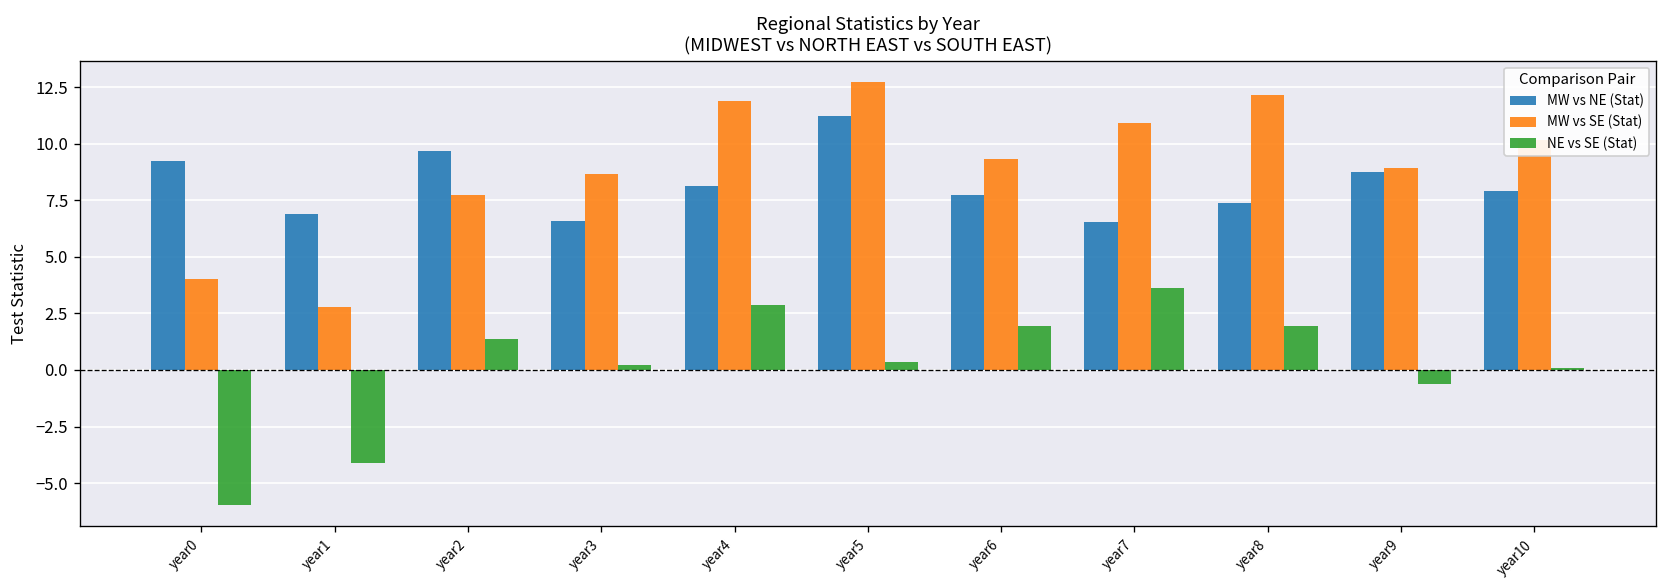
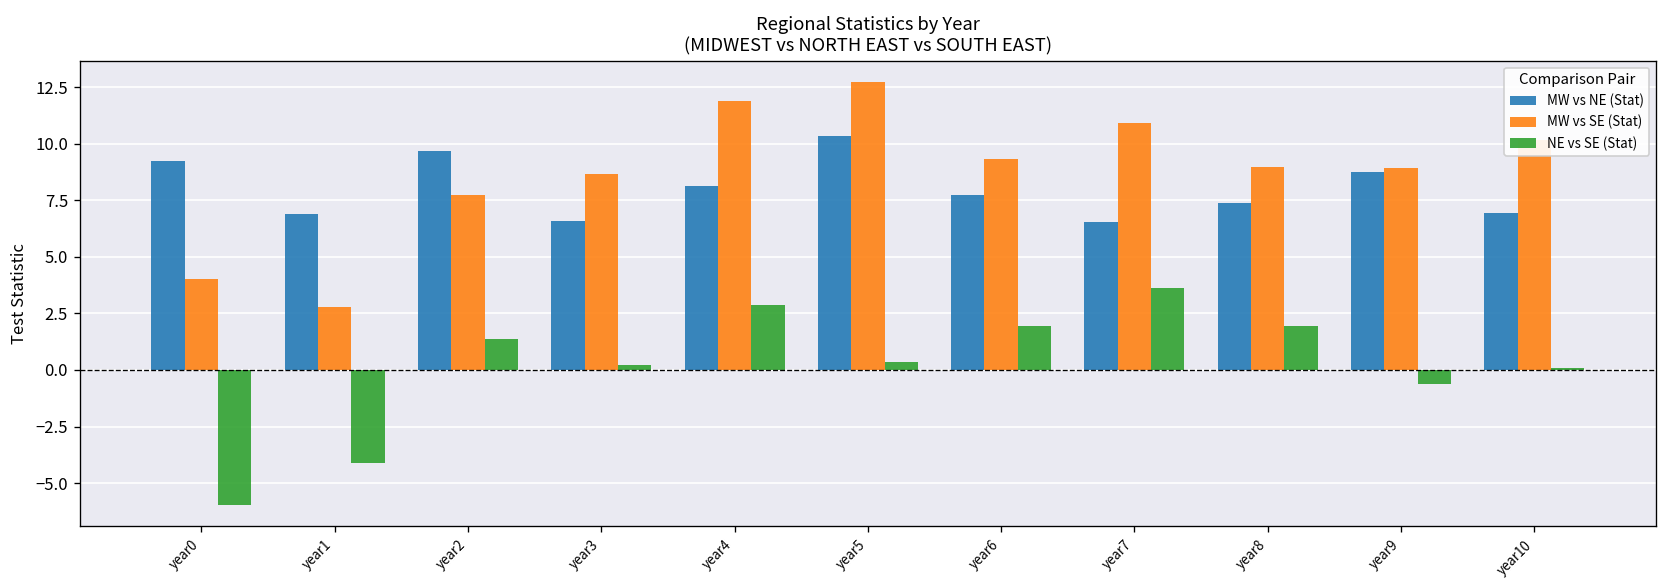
MW vs NE (Stat), year5: 11.2 -> 10.3
MW vs SE (Stat), year8: 12.1 -> 9.0
MW vs NE (Stat), year10: 7.9 -> 6.9
